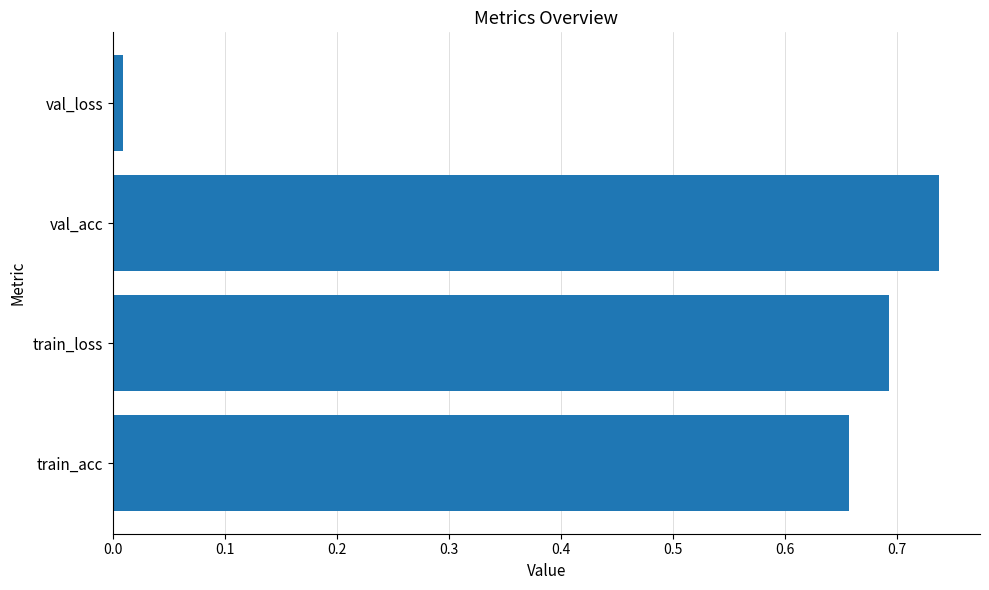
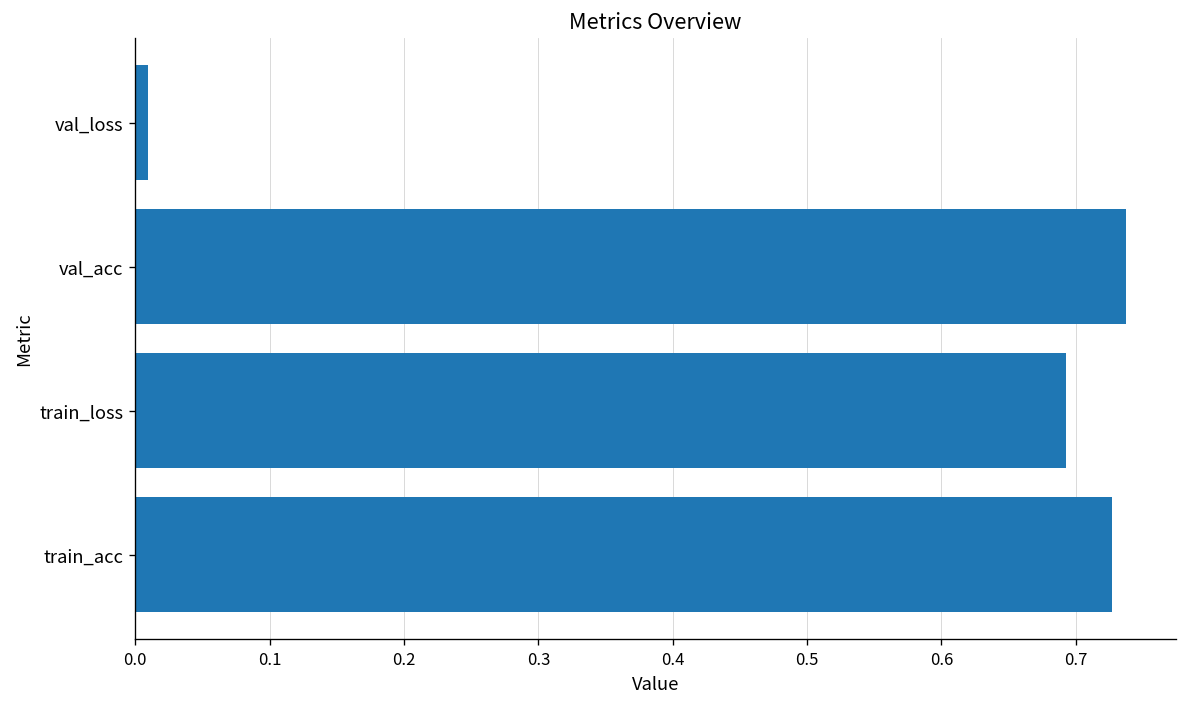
train_acc: 0.658 -> 0.727
